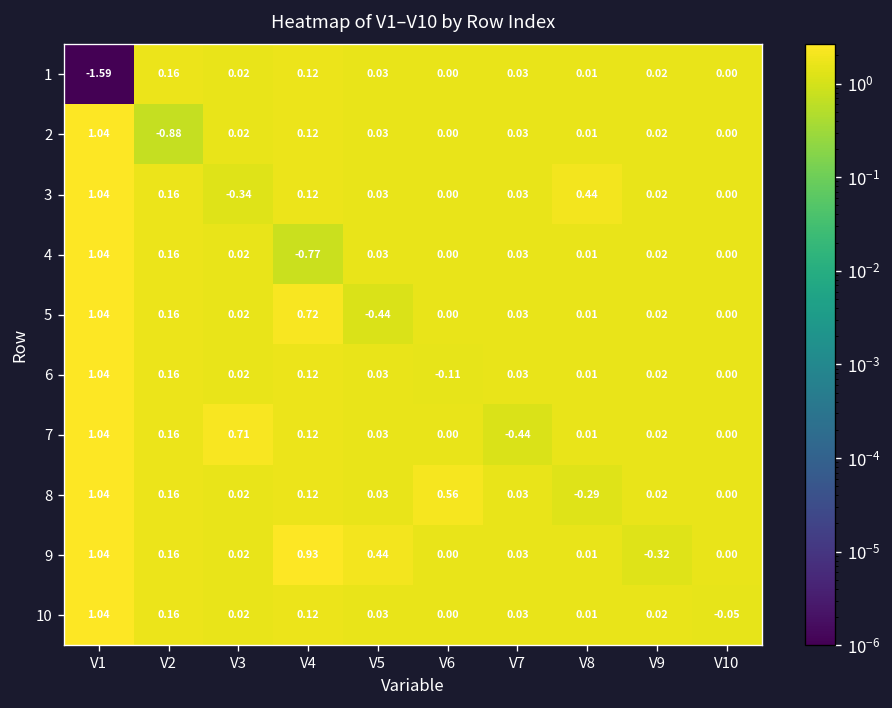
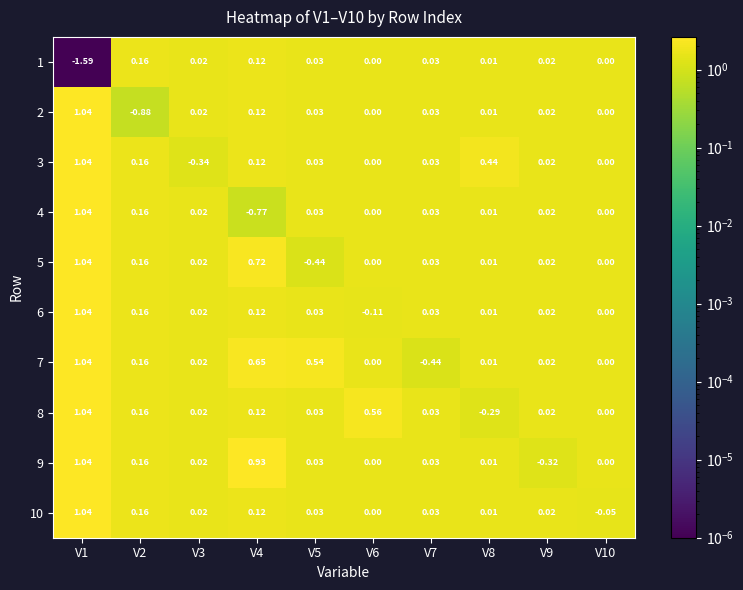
7, V3: 0.71 -> 0.02
7, V4: 0.12 -> 0.65
7, V5: 0.03 -> 0.54
9, V5: 0.44 -> 0.03
